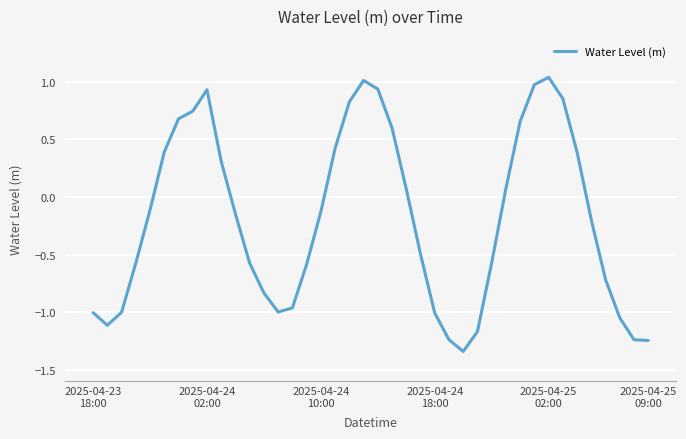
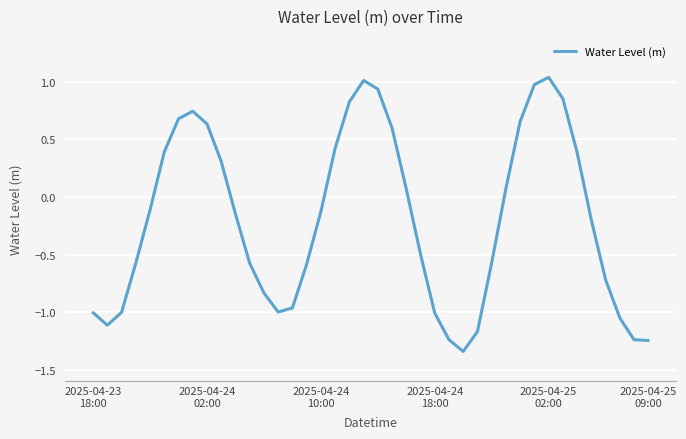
2025-04-24 02:00: 0.93 -> 0.64
